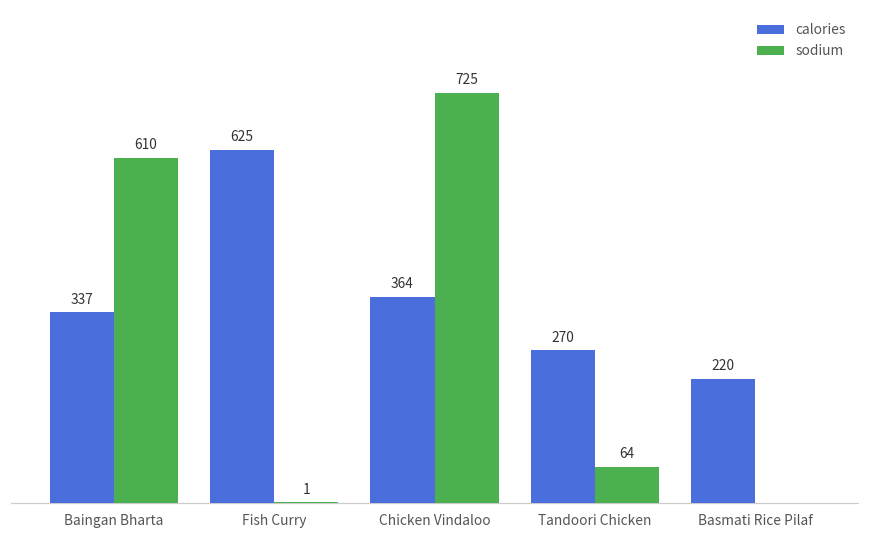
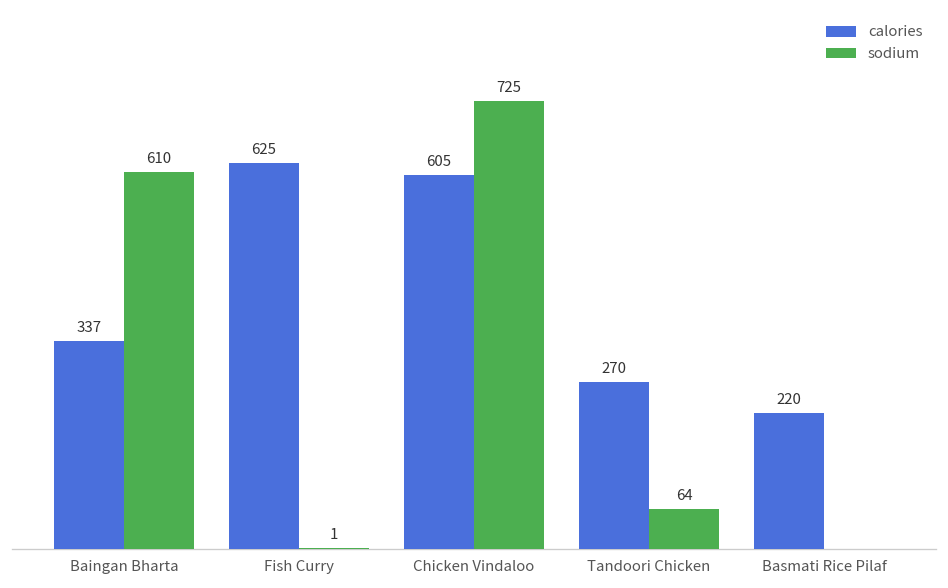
calories, Chicken Vindaloo: 364 -> 605
